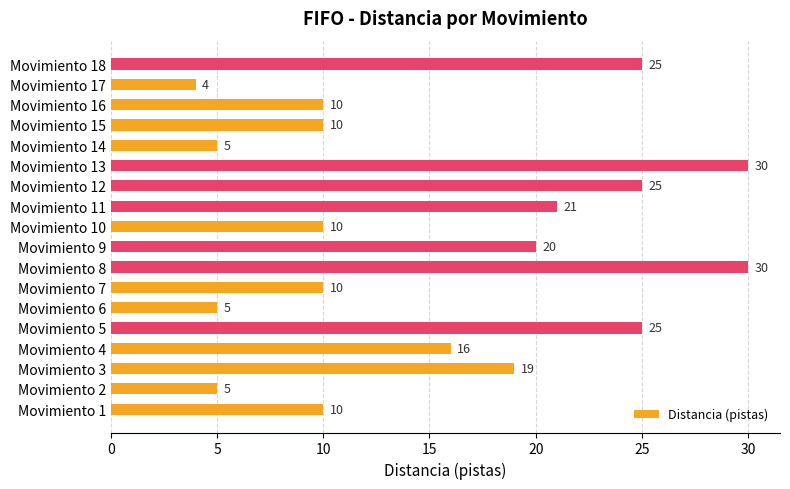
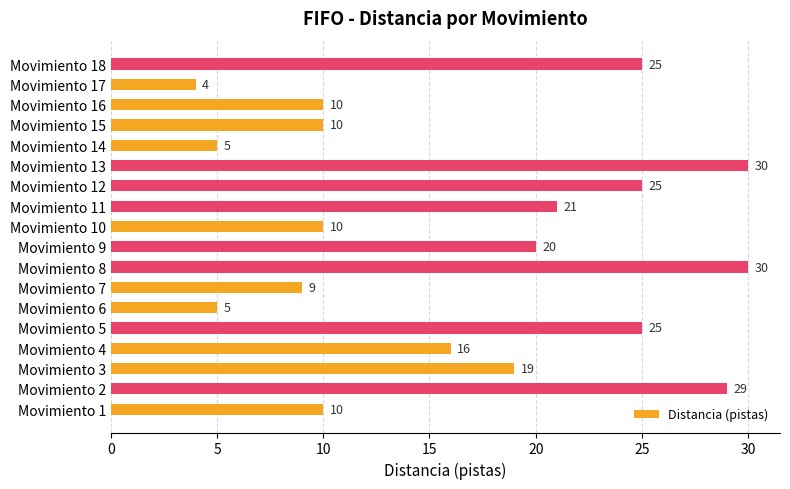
Movimiento 7: 10 -> 9
Movimiento 2: 5 -> 29
